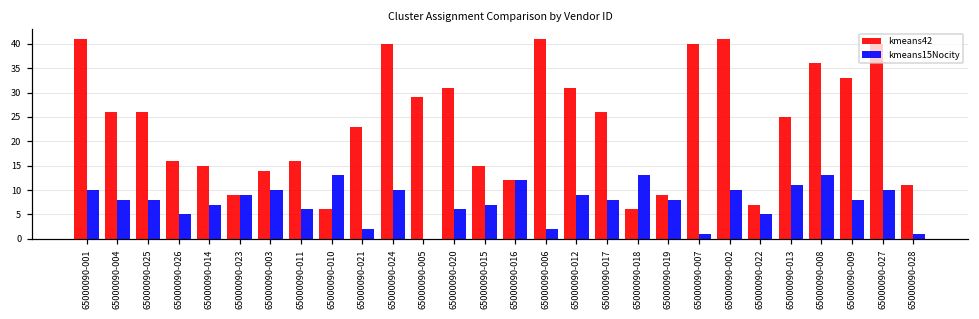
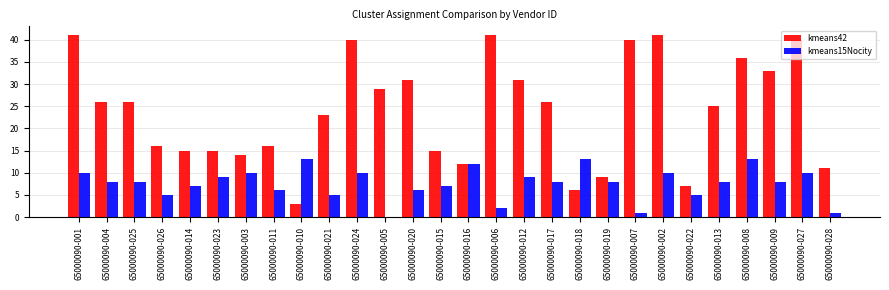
kmeans42, 65000090-023: 9 -> 15
kmeans42, 65000090-010: 6 -> 3
kmeans15Nocity, 65000090-021: 2 -> 5
kmeans15Nocity, 65000090-013: 11 -> 8
